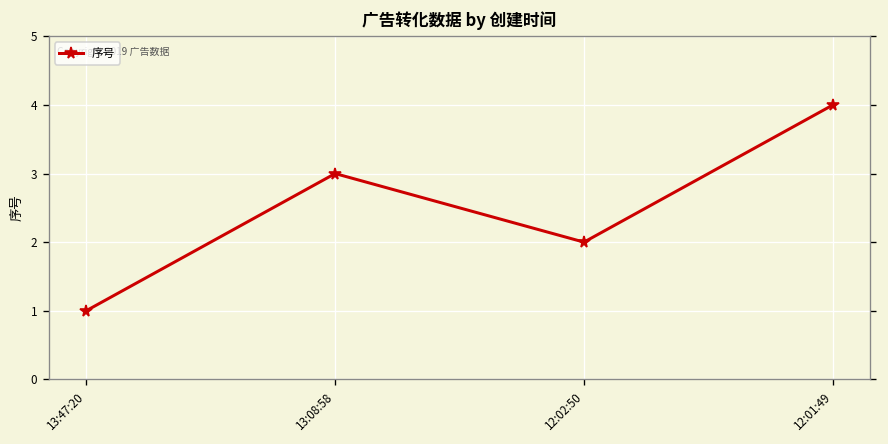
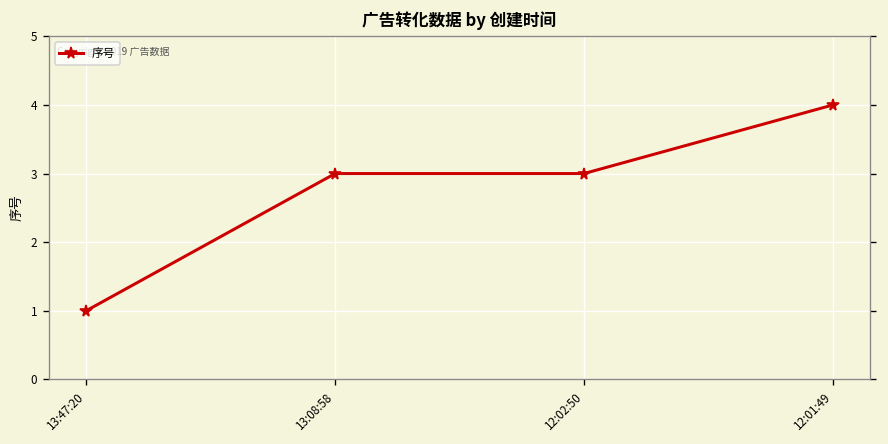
12:02:50: 2 -> 3
